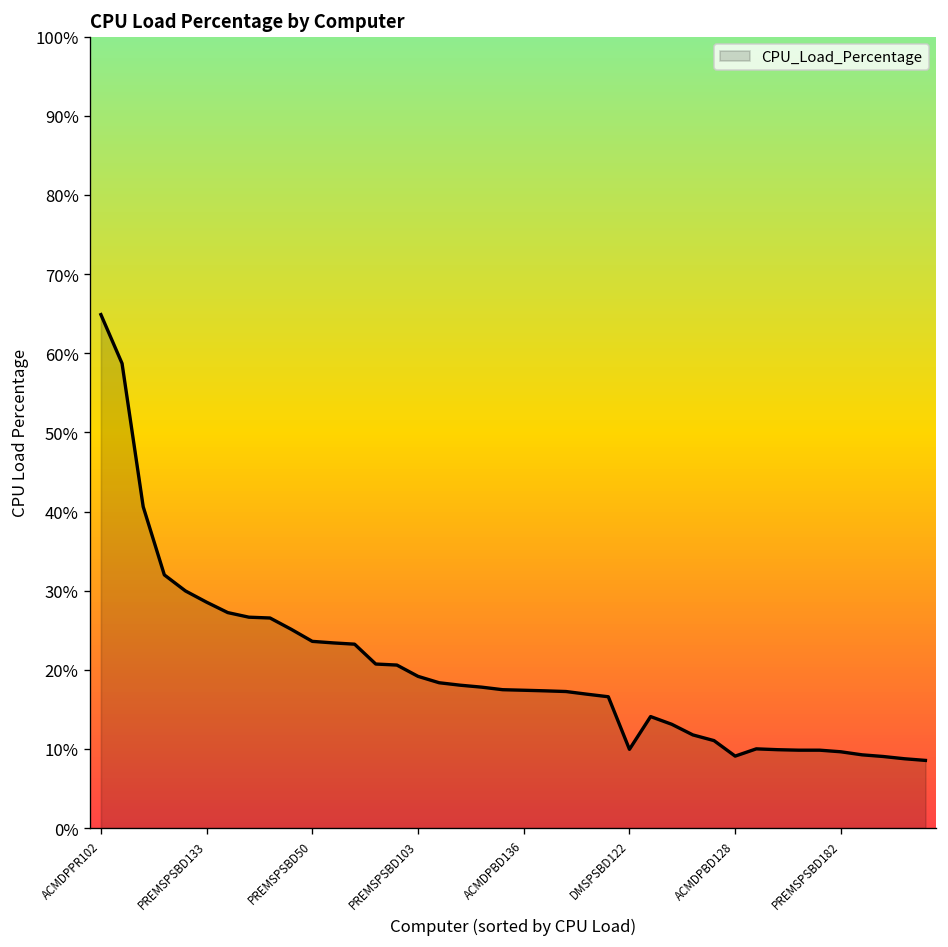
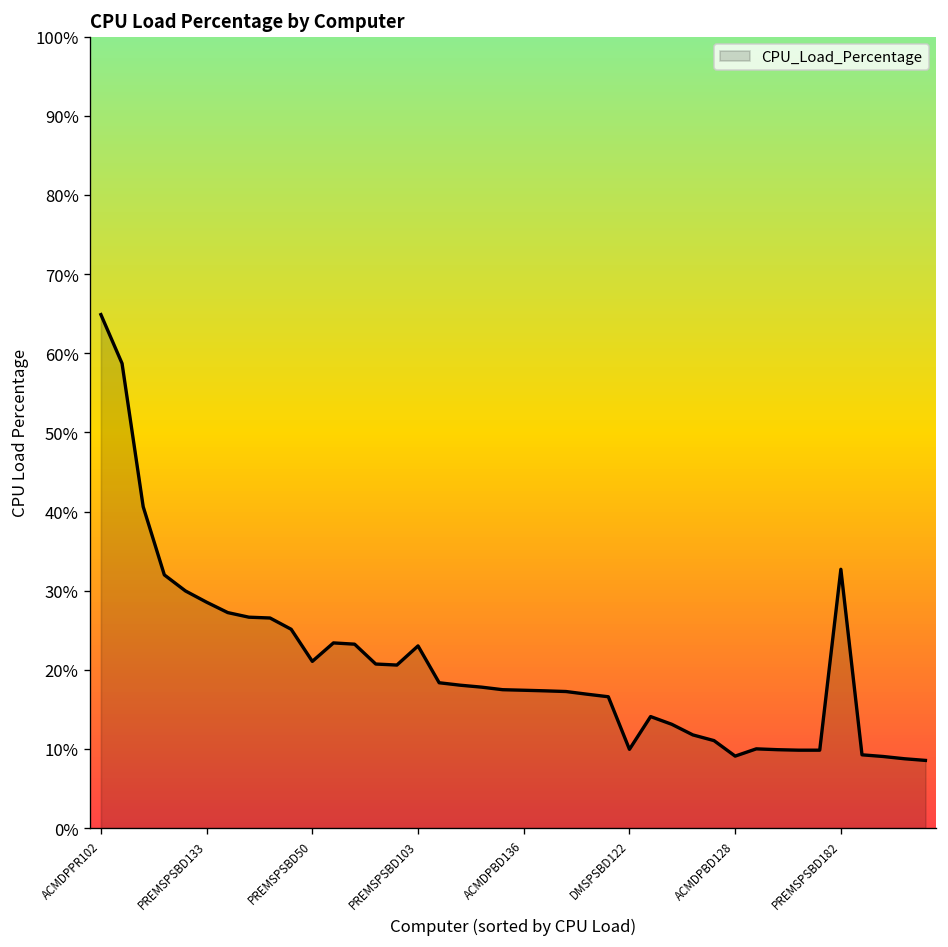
PREMSPSBD50: 24% -> 21%
PREMSPSBD103: 19% -> 23%
PREMSPSBD182: 10% -> 33%
